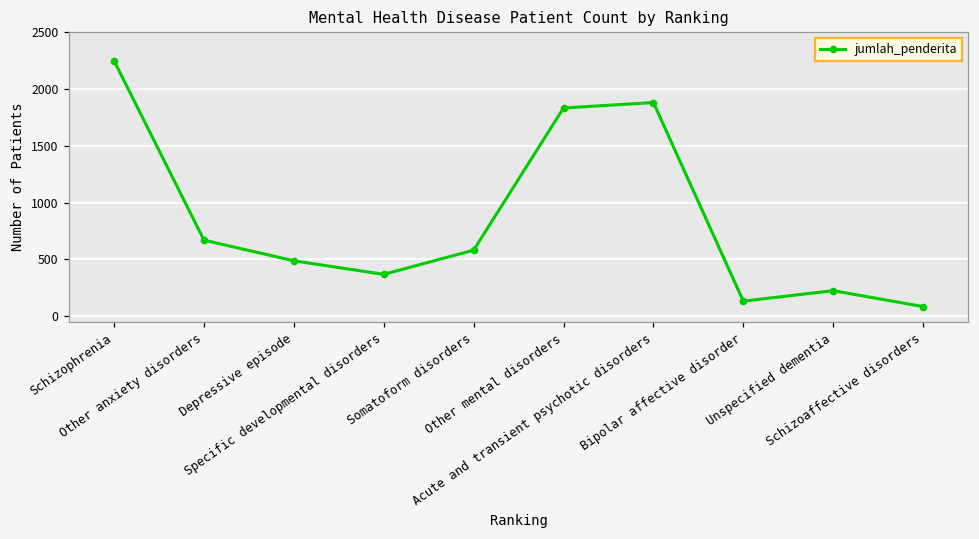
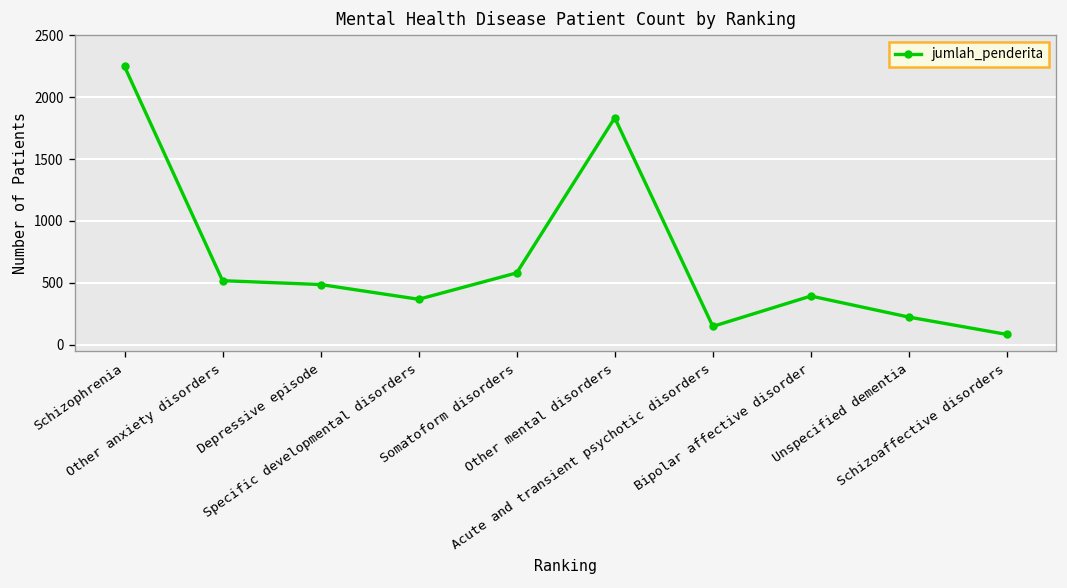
Other anxiety disorders: 670 -> 520
Acute and transient psychotic disorders: 1880 -> 150
Bipolar affective disorder: 130 -> 390
